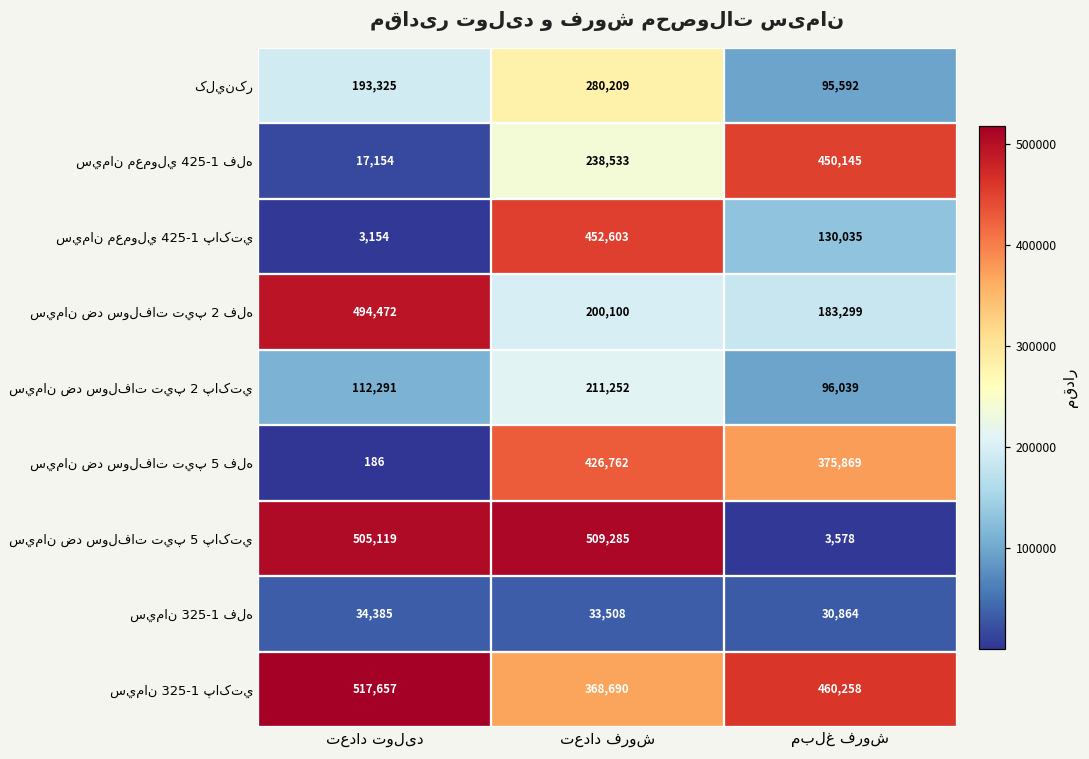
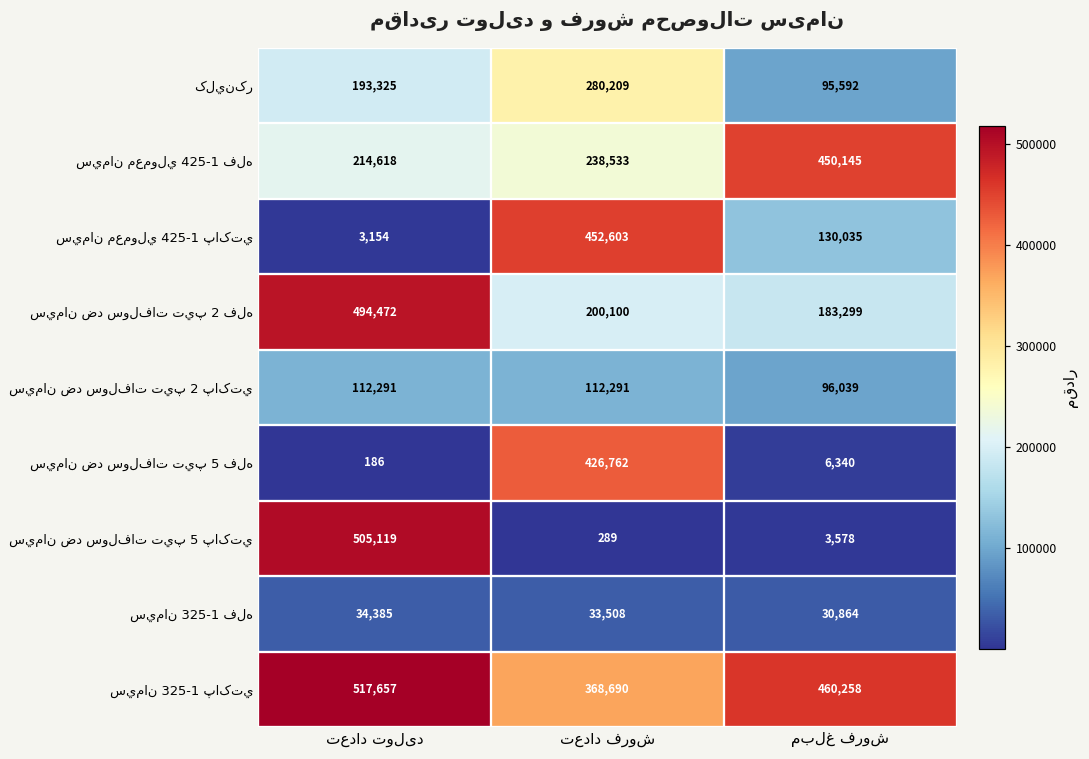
سيمان معمولي 425-1 فله, تعداد تولید: 17,154 -> 214,618
سيمان ضد سولفات تيپ 2 پاکتي, تعداد فروش: 211,252 -> 112,291
سيمان ضد سولفات تيپ 5 فله, مبلغ فروش: 375,869 -> 6,340
سيمان ضد سولفات تيپ 5 پاکتي, تعداد فروش: 509,285 -> 289
